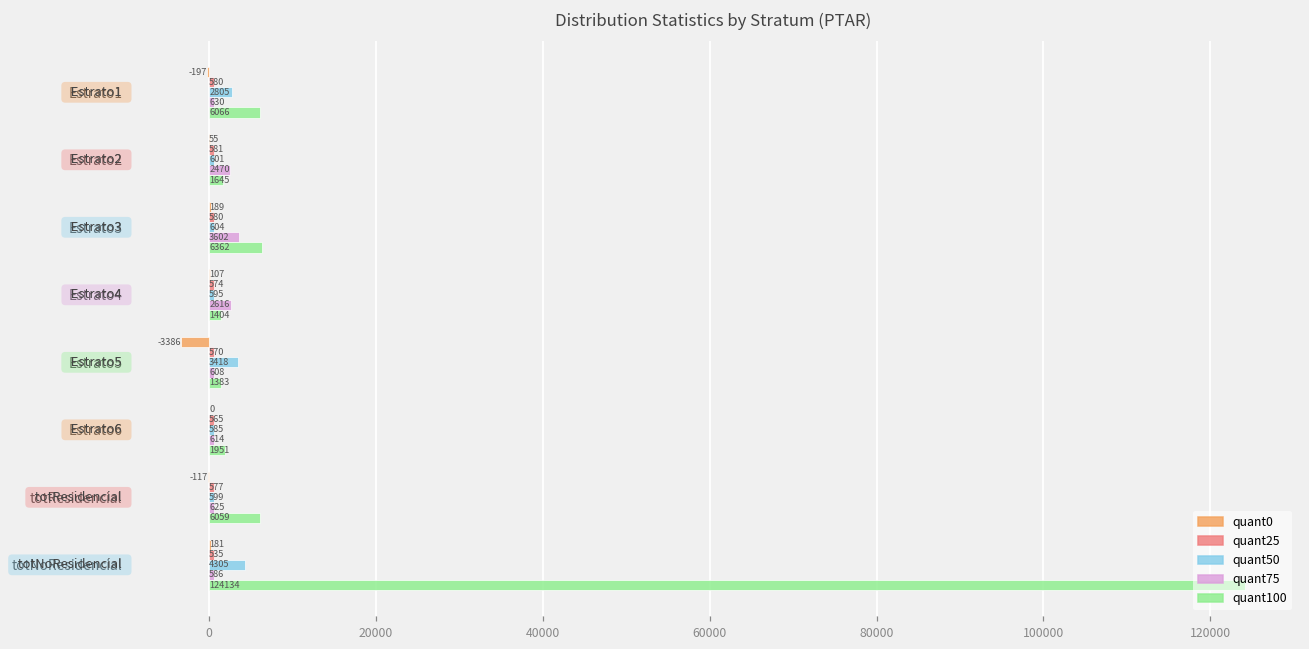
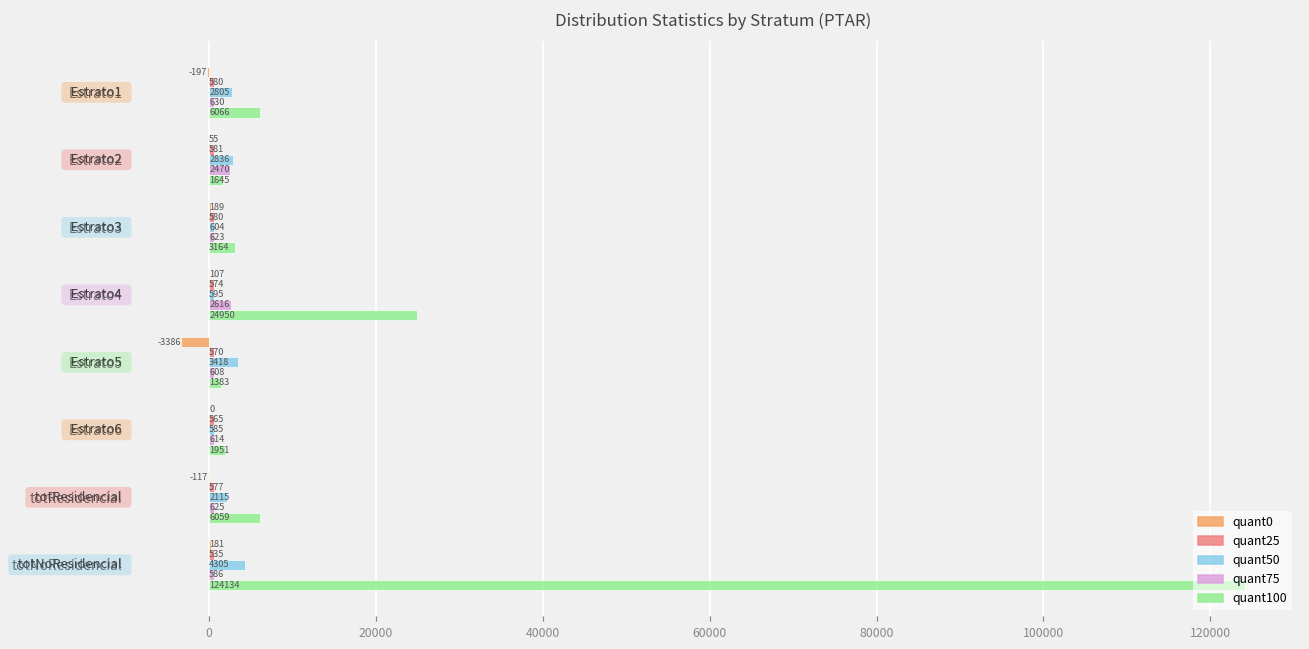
quant50, Estrato2: 601 -> 2836
quant75, Estrato3: 3602 -> 623
quant100, Estrato3: 6362 -> 3164
quant100, Estrato4: 1404 -> 24950
quant50, totResidencial: 599 -> 2115
